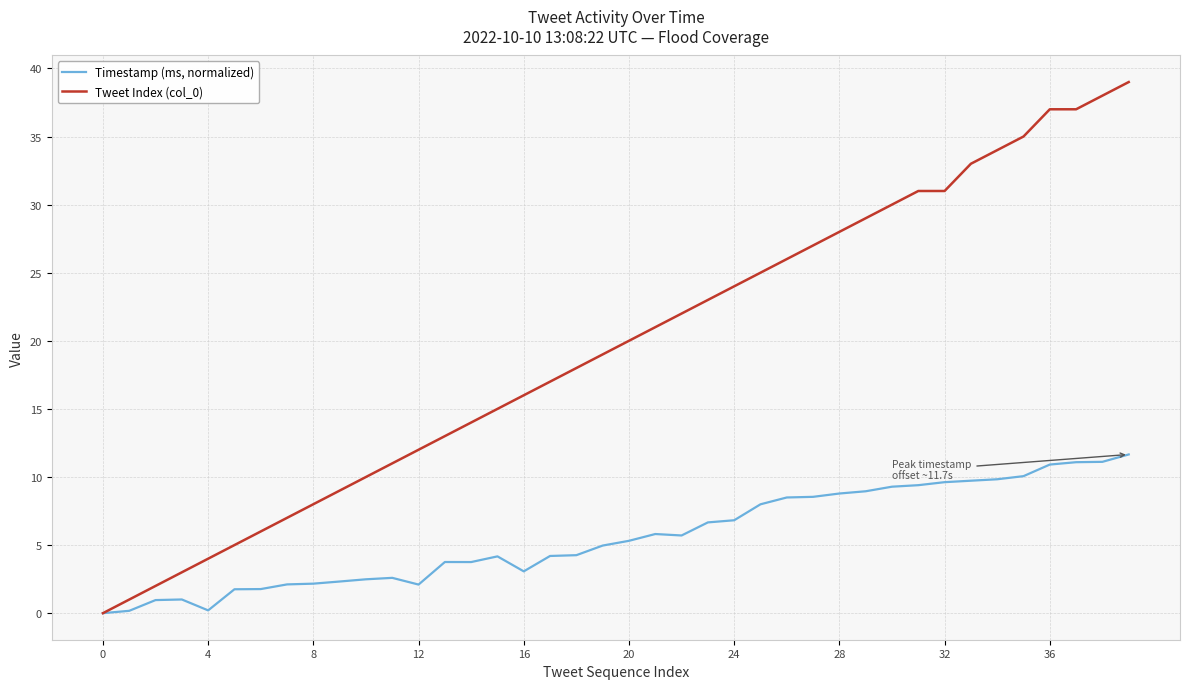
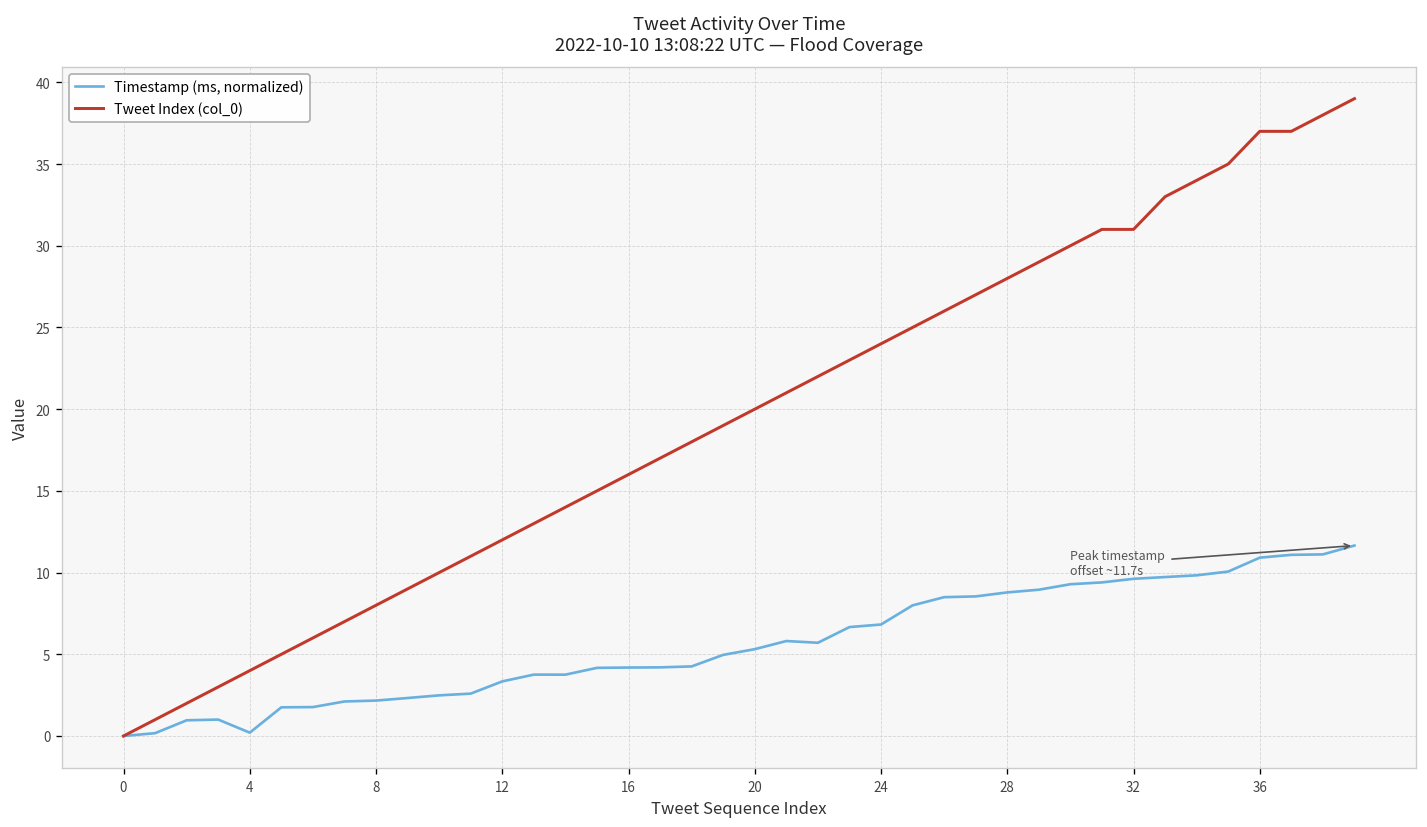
Timestamp (ms, normalized), 12: 2.1 -> 3.3
Timestamp (ms, normalized), 16: 3.1 -> 4.2
